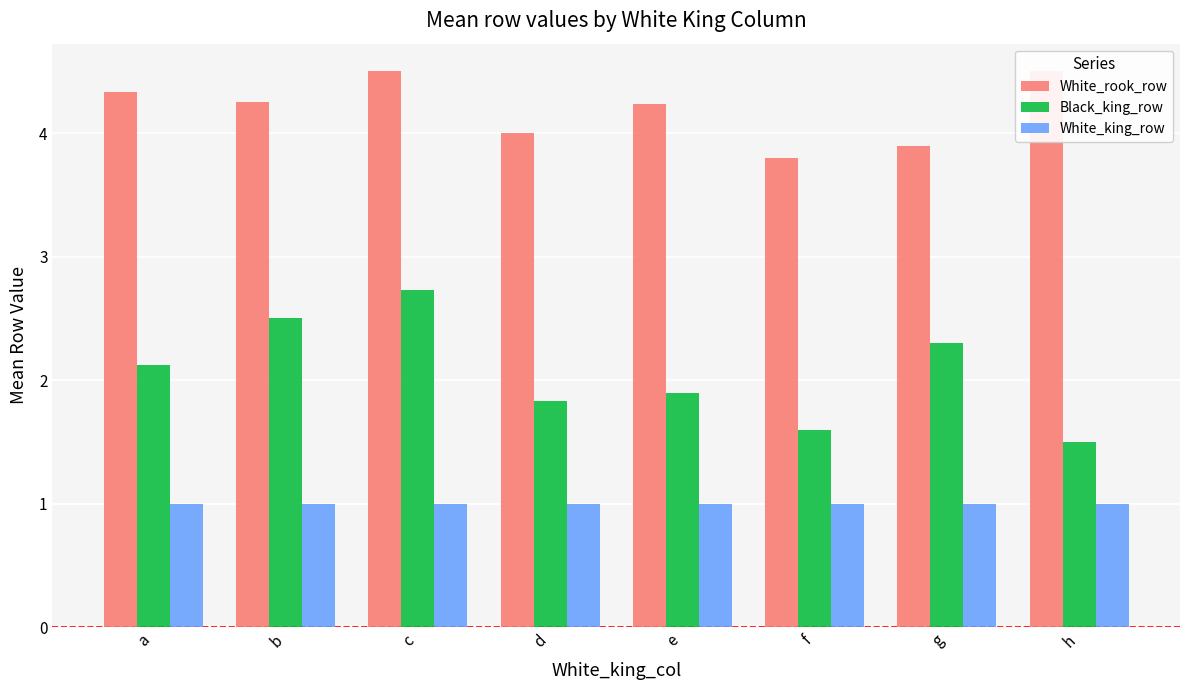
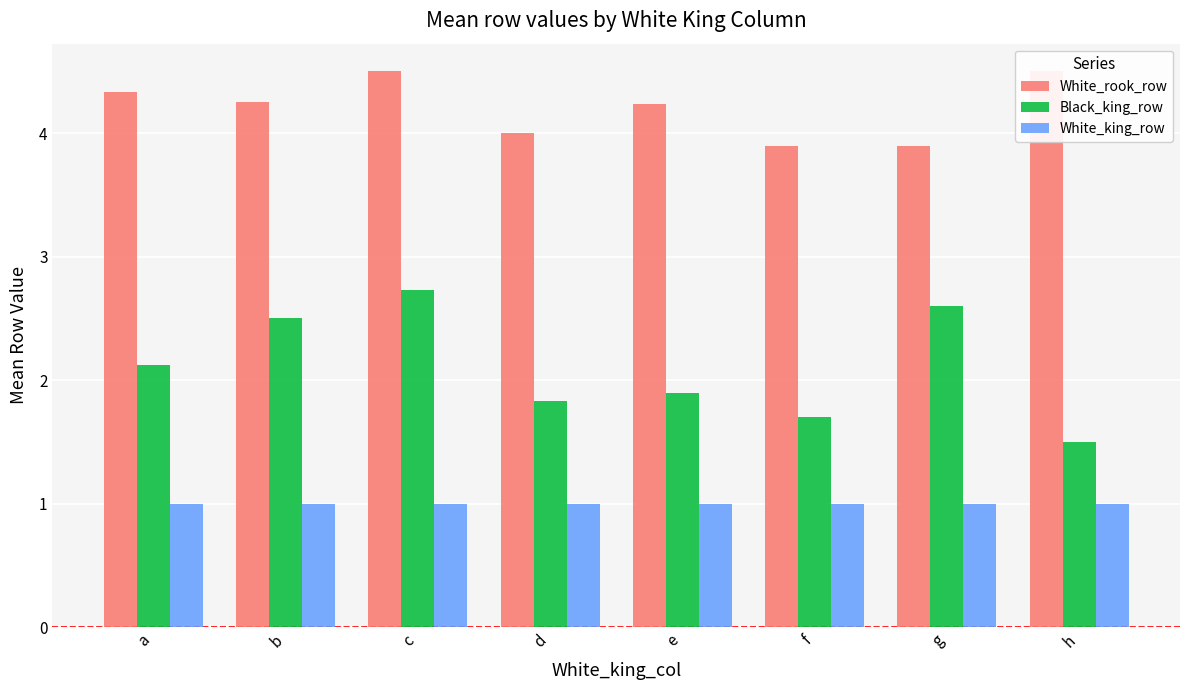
White_rook_row, f: 3.8 -> 3.9
Black_king_row, f: 1.6 -> 1.7
Black_king_row, g: 2.3 -> 2.6
